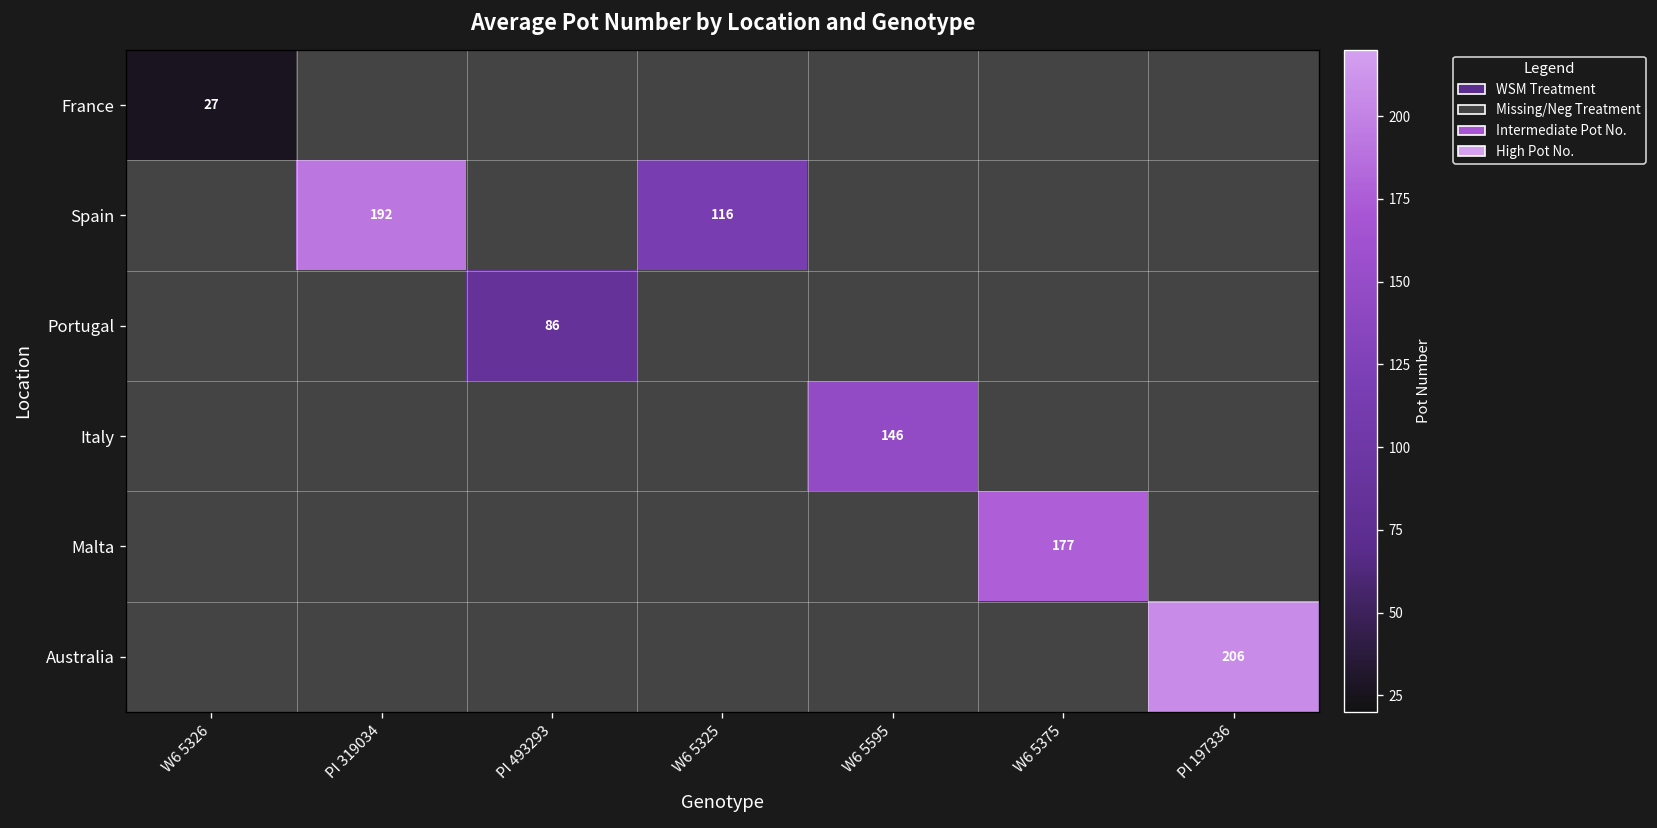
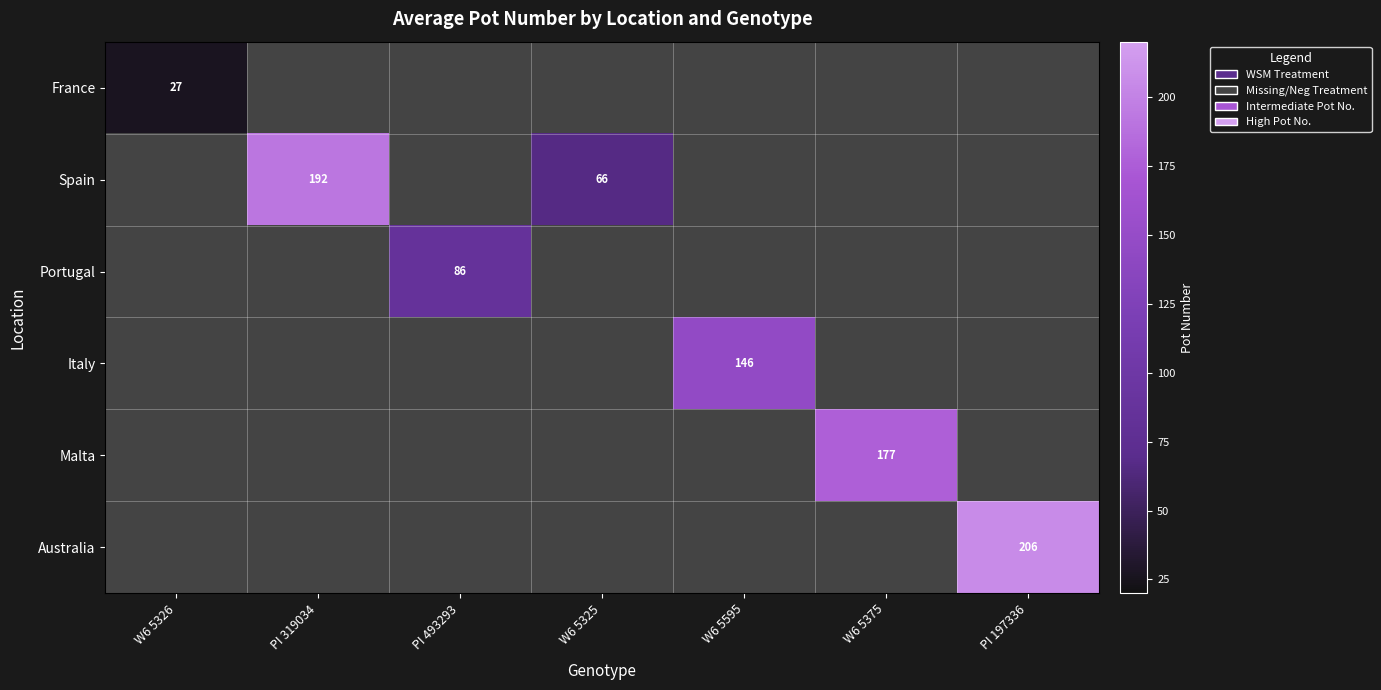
Spain, W6 5325: 116 -> 66
